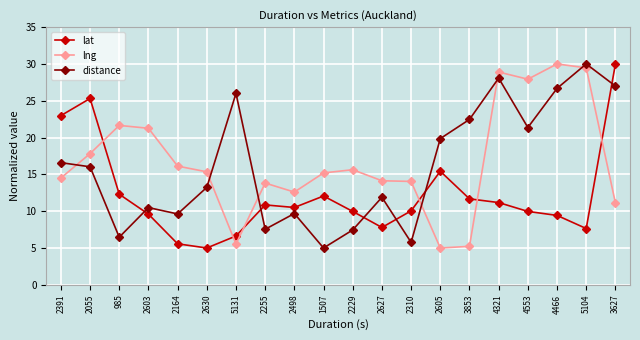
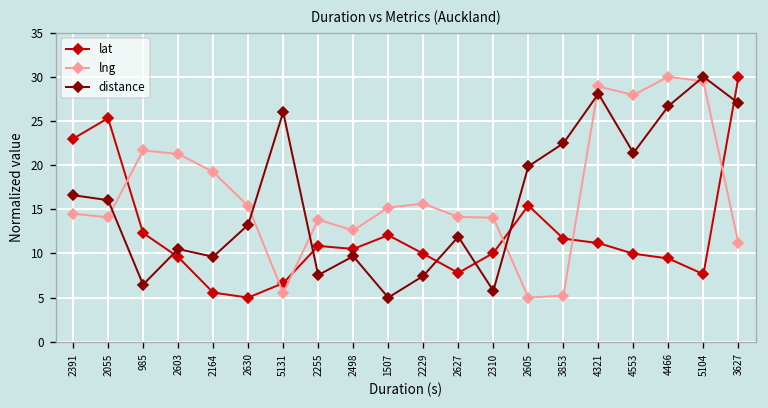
lng, 2055: 18 -> 14
lng, 2164: 16 -> 19
